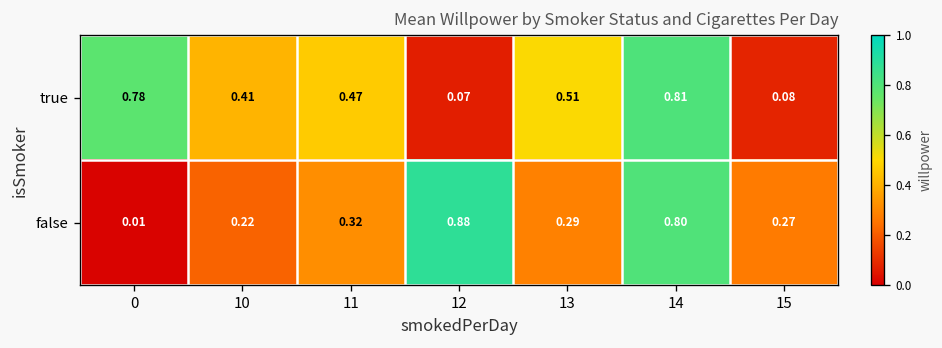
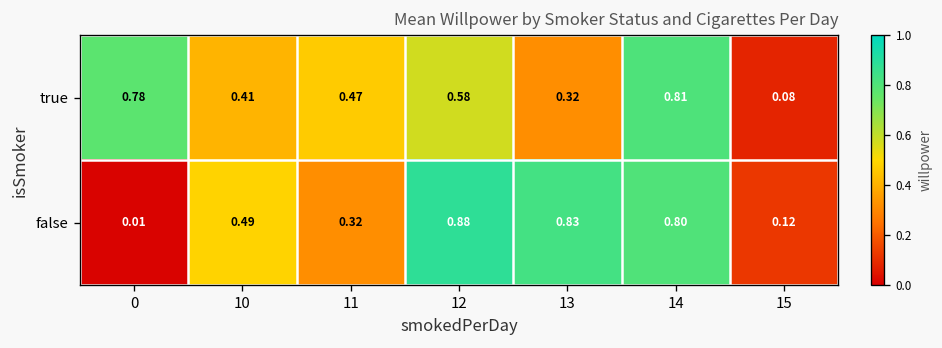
true, 12: 0.07 -> 0.58
true, 13: 0.51 -> 0.32
false, 10: 0.22 -> 0.49
false, 13: 0.29 -> 0.83
false, 15: 0.27 -> 0.12
